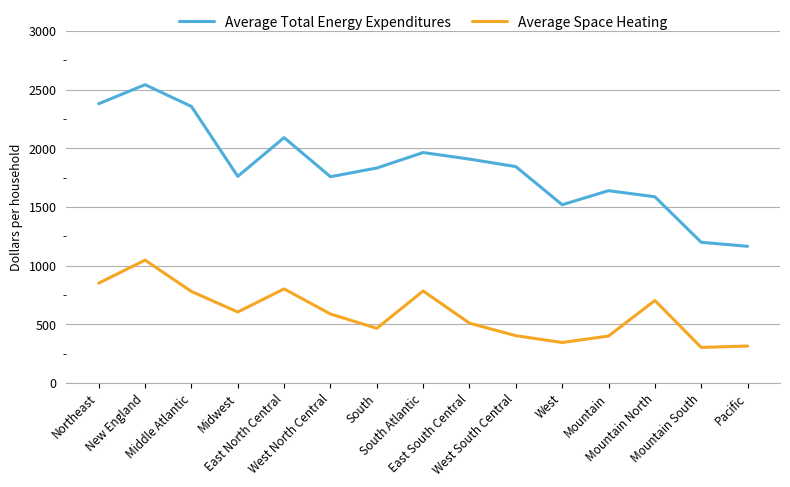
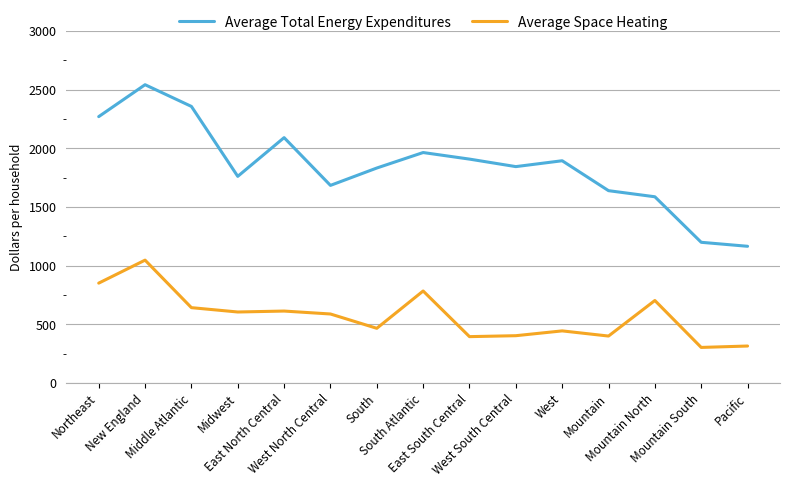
Average Total Energy Expenditures, Northeast: 2380 -> 2270
Average Space Heating, Middle Atlantic: 780 -> 640
Average Space Heating, East North Central: 800 -> 610
Average Total Energy Expenditures, West North Central: 1760 -> 1680
Average Space Heating, East South Central: 510 -> 390
Average Total Energy Expenditures, West: 1520 -> 1890
Average Space Heating, West: 340 -> 440
